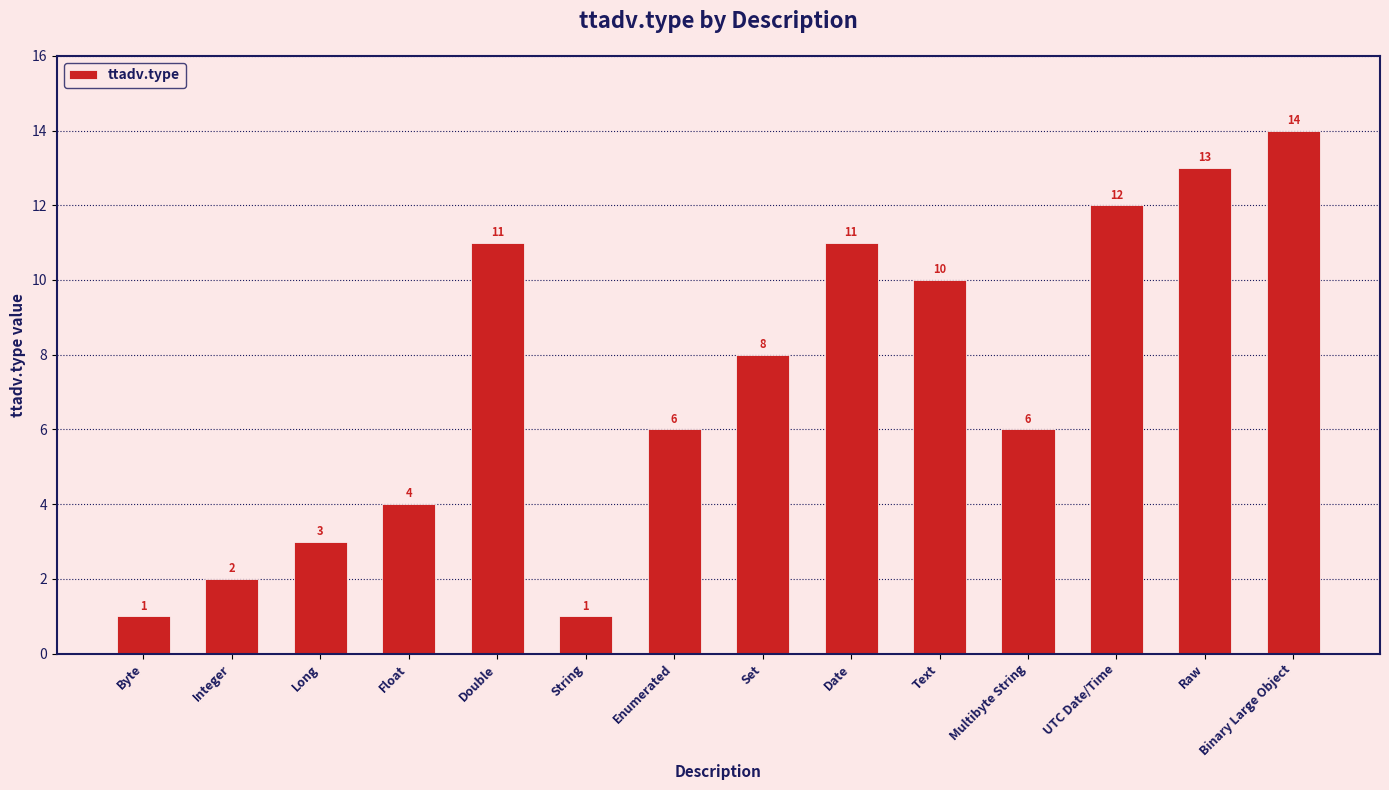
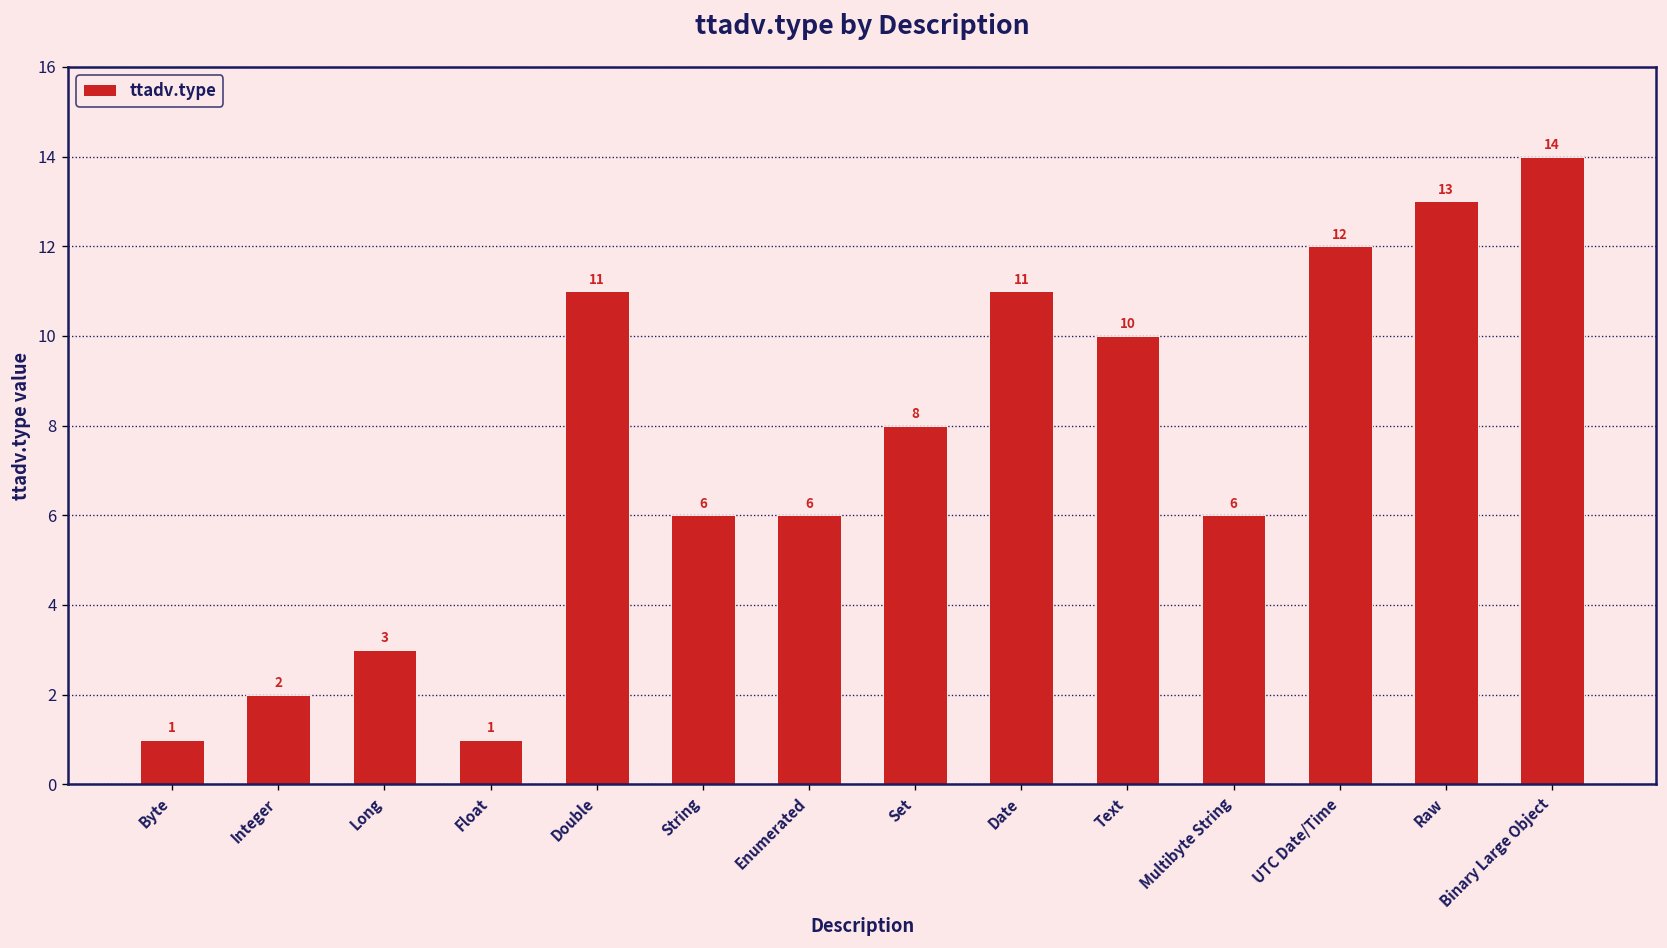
Float: 4 -> 1
String: 1 -> 6
